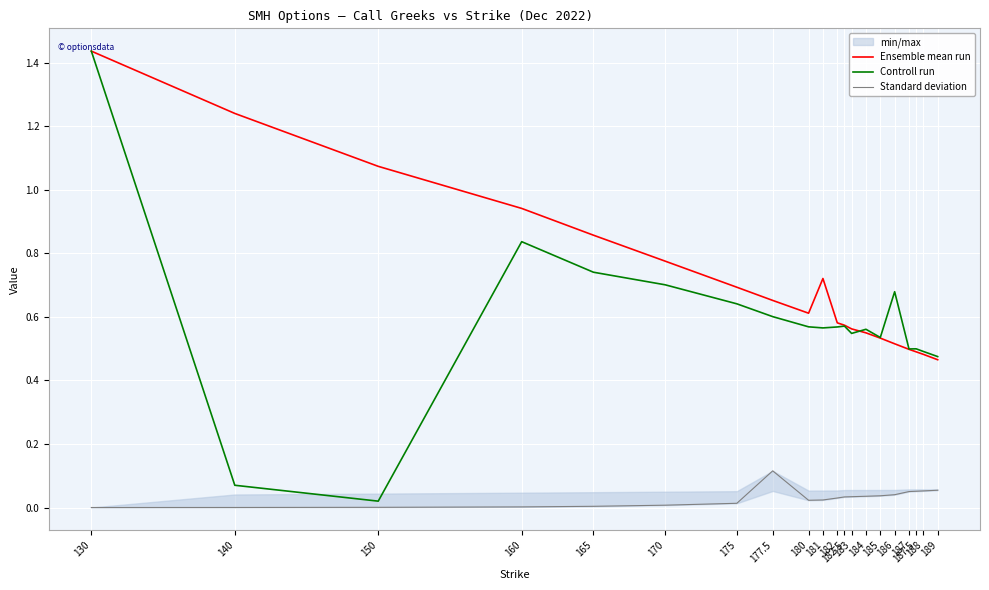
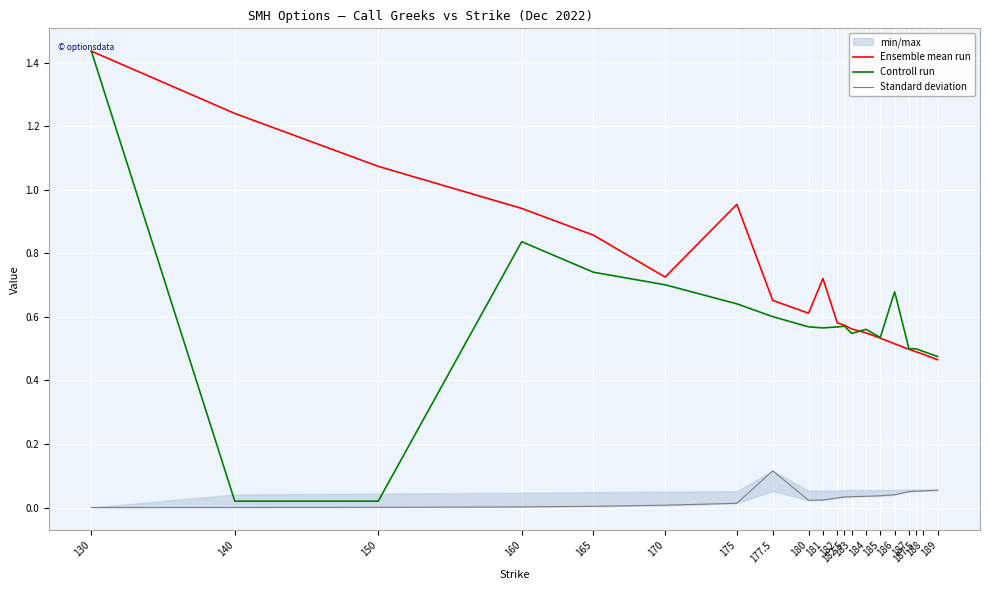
Controll run, 140: 0.07 -> 0.02
Ensemble mean run, 170: 0.78 -> 0.73
Ensemble mean run, 175: 0.69 -> 0.95
